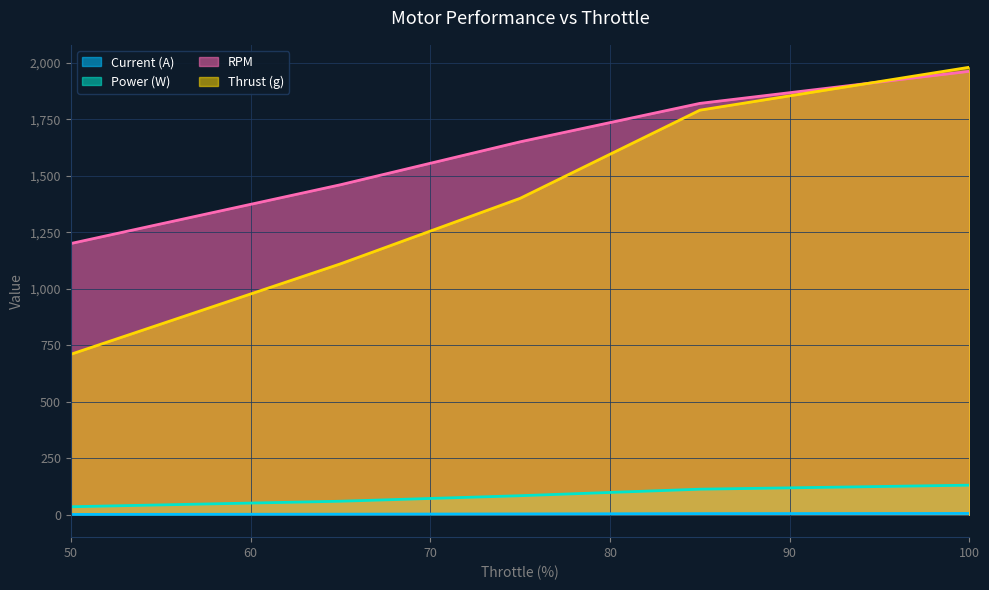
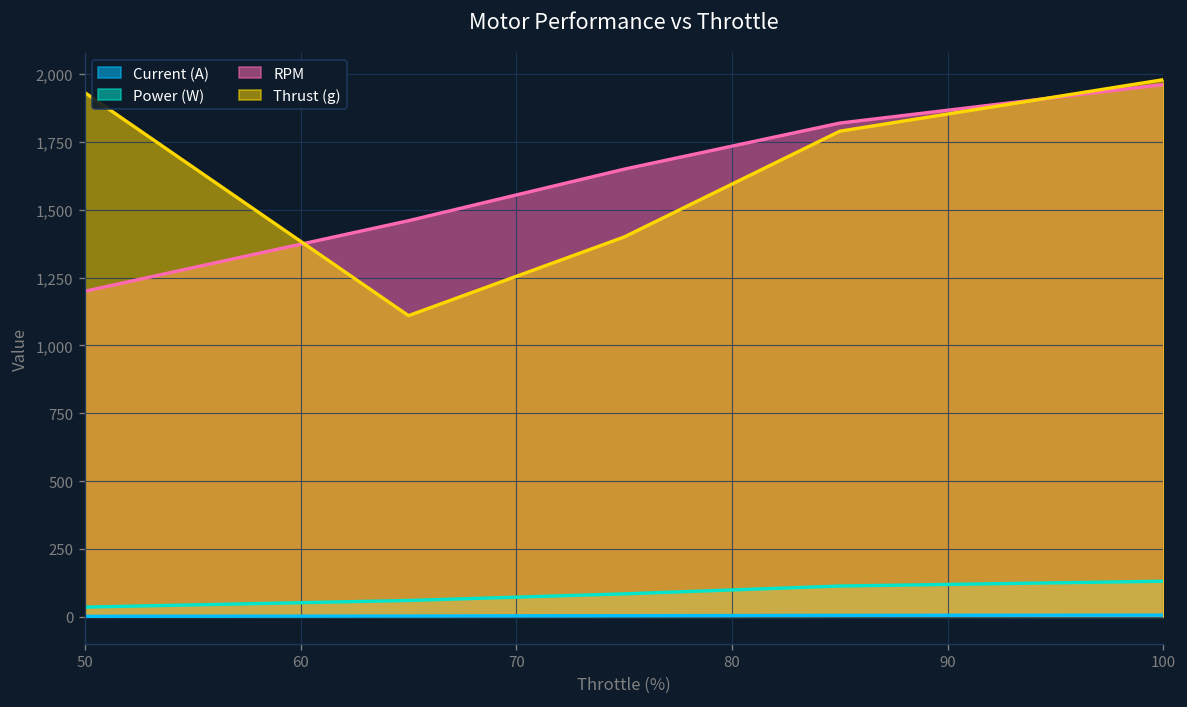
Thrust (g), 50: 710 -> 1,930
